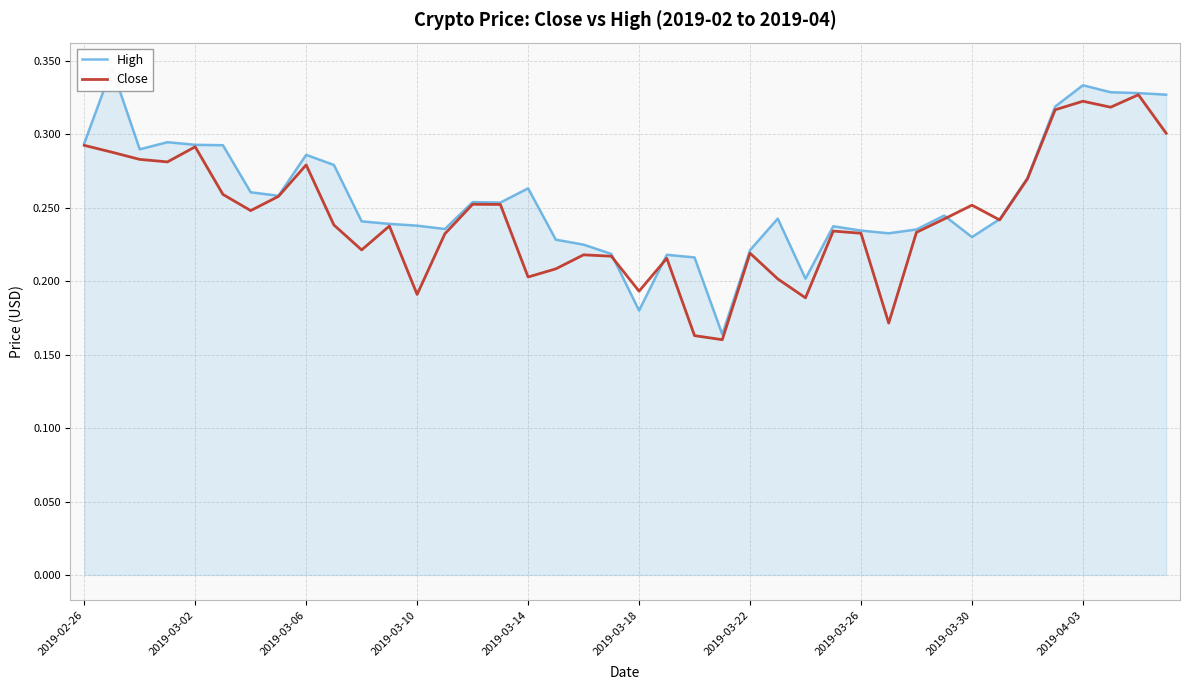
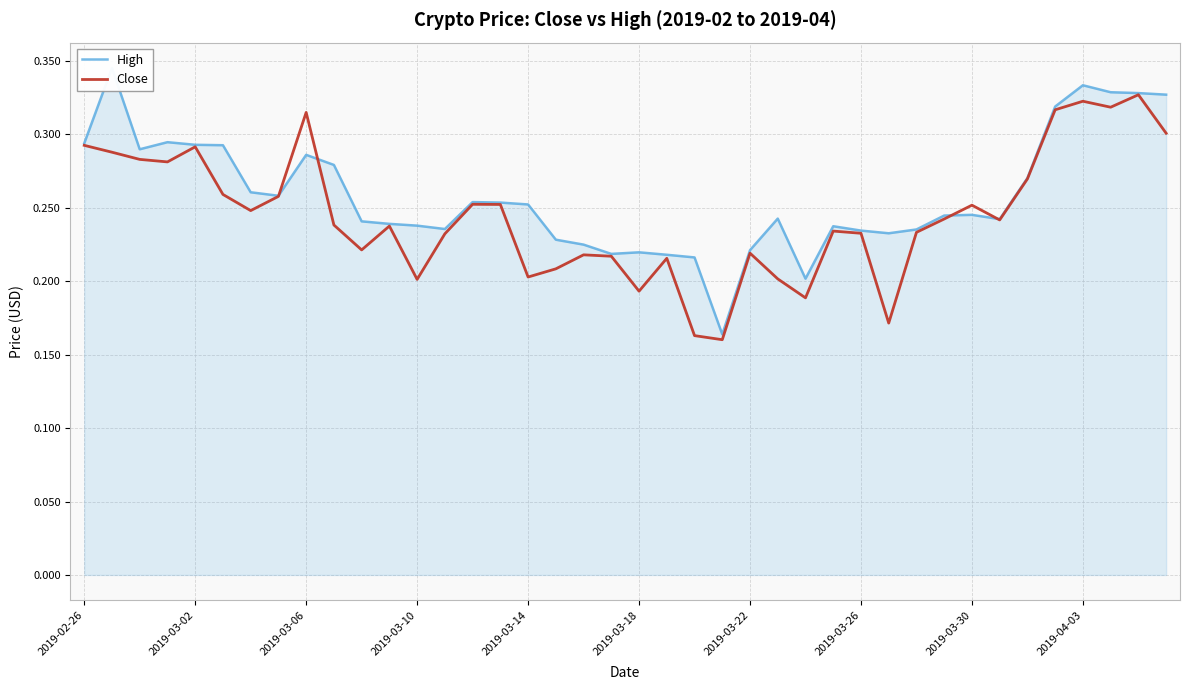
Close, 2019-03-06: 0.279 -> 0.315
Close, 2019-03-10: 0.191 -> 0.201
High, 2019-03-14: 0.263 -> 0.252
High, 2019-03-18: 0.180 -> 0.220
High, 2019-03-30: 0.230 -> 0.245
